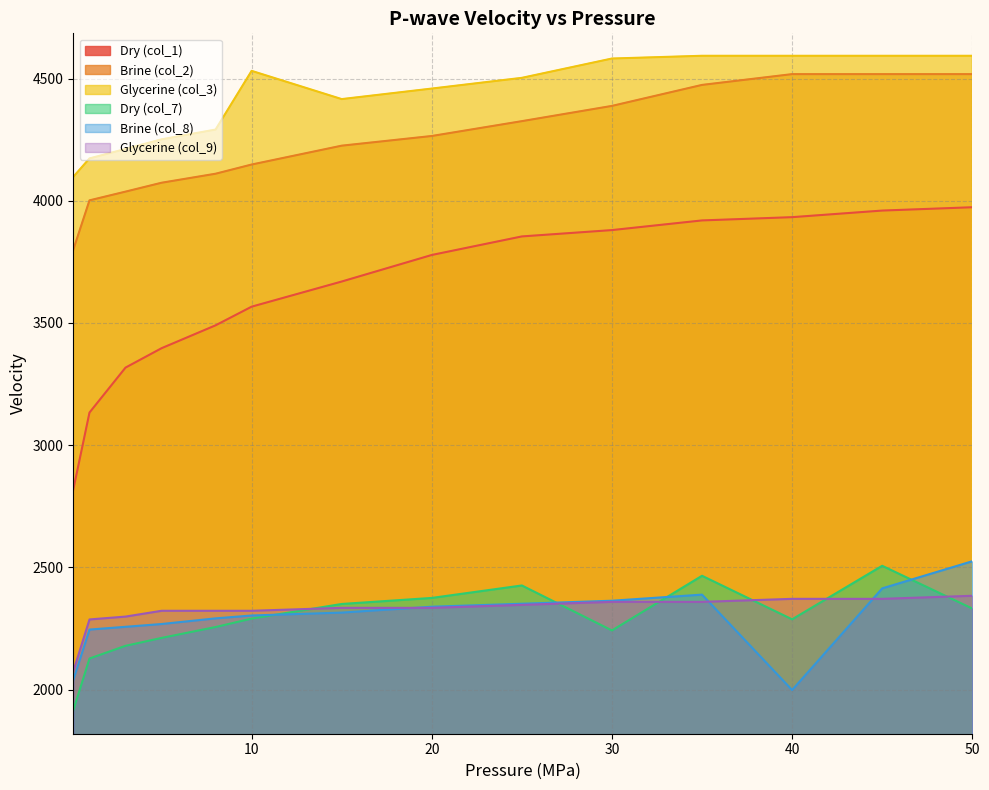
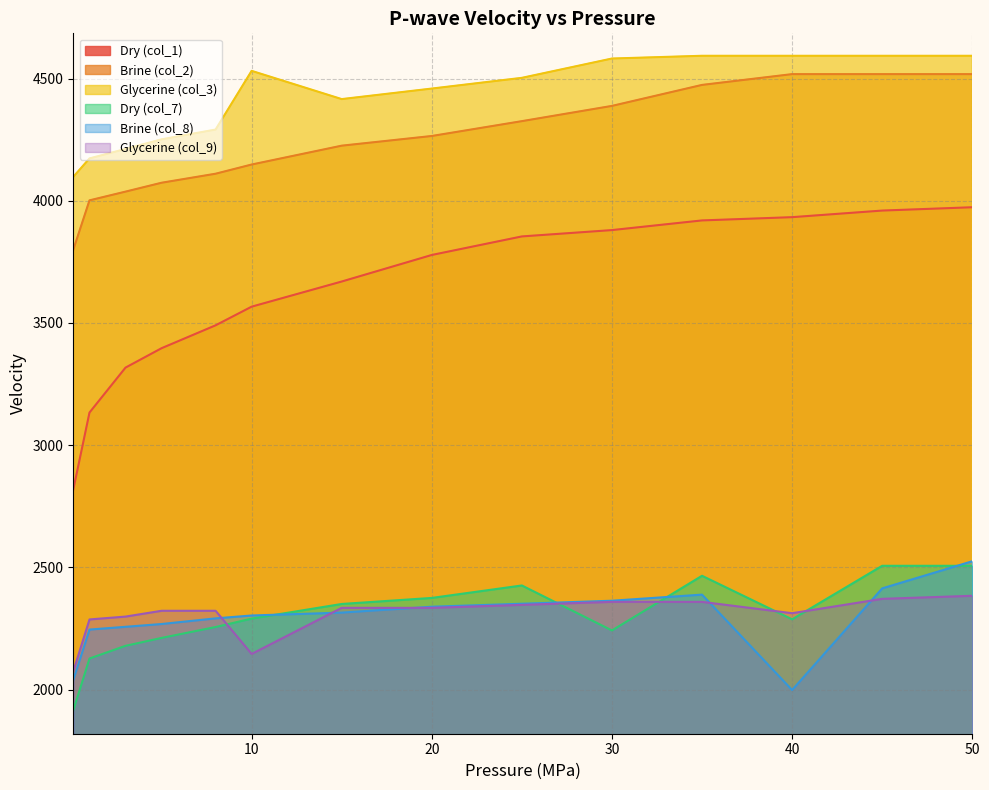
Glycerine (col_9), 10: 2320 -> 2150
Glycerine (col_9), 40: 2370 -> 2310
Dry (col_7), 50: 2330 -> 2510
